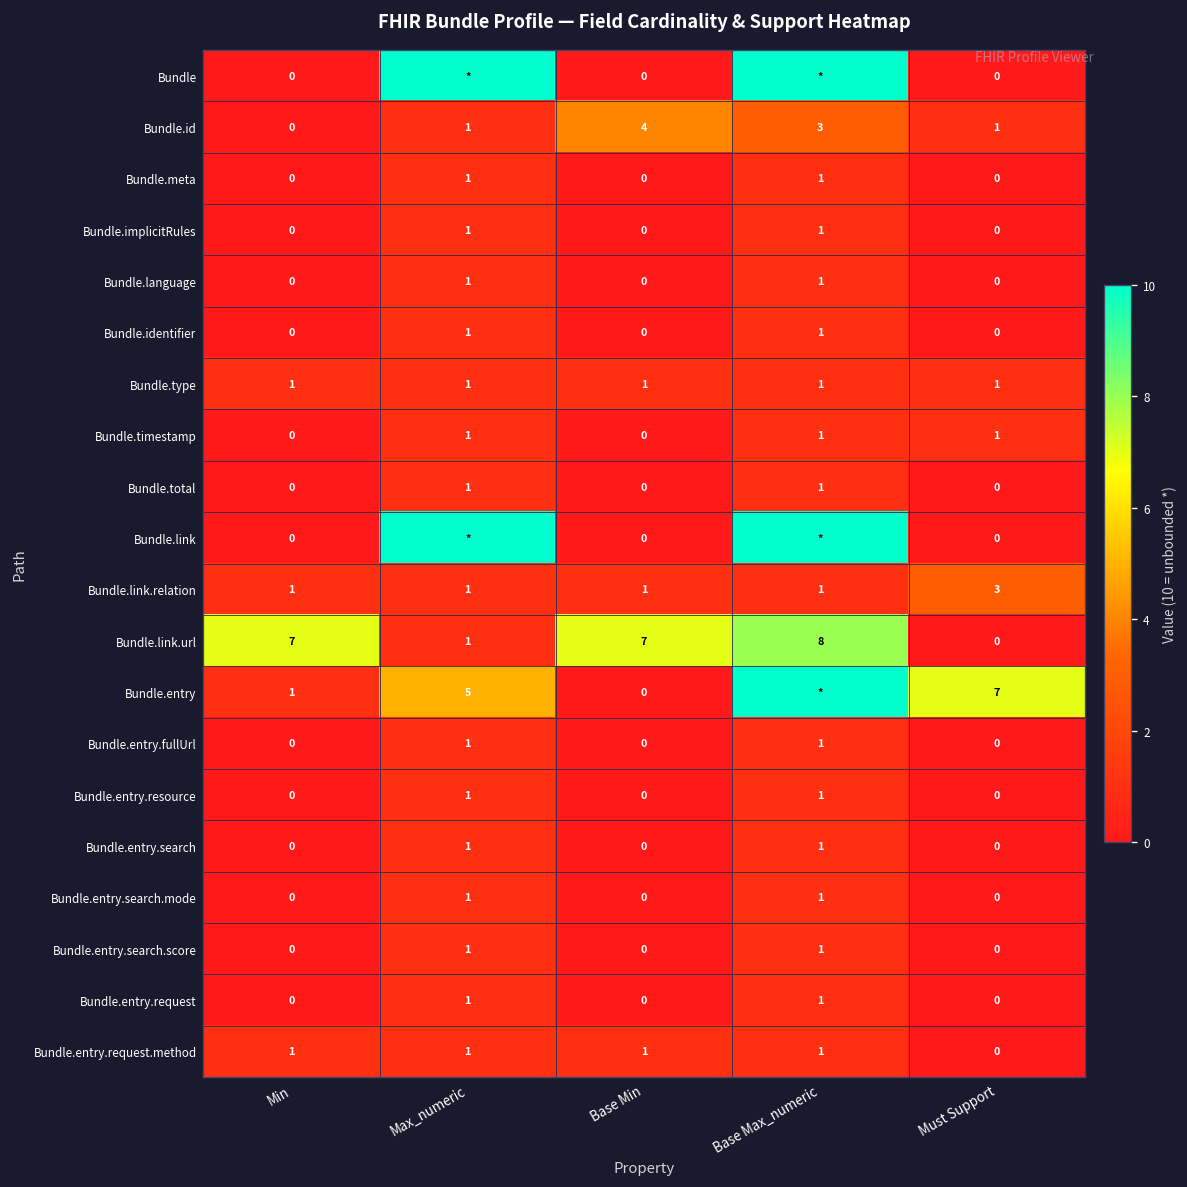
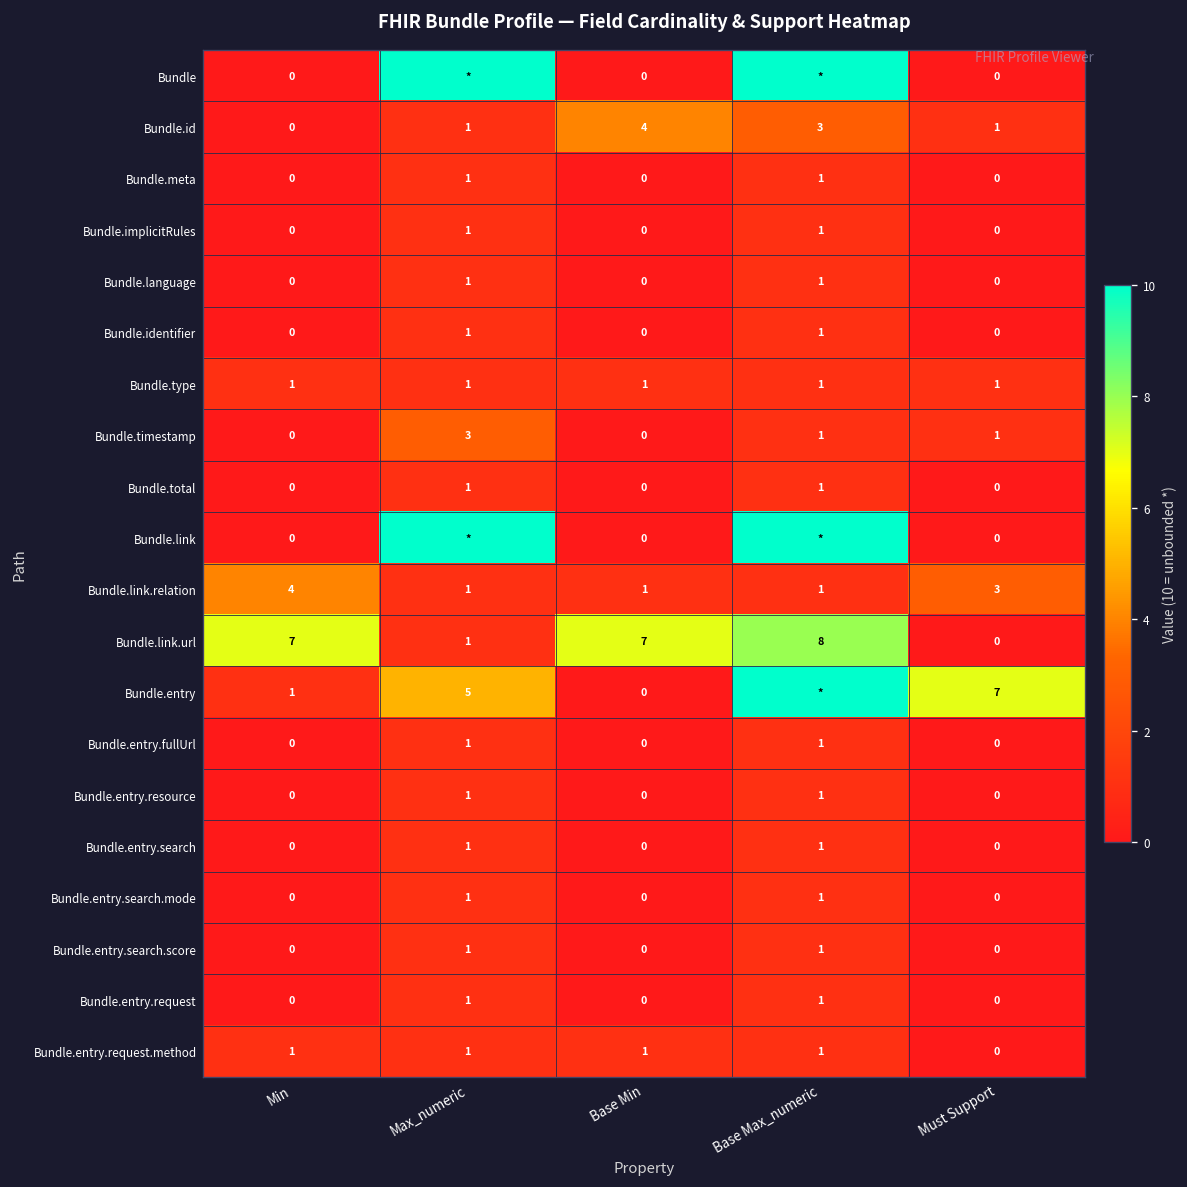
Bundle.timestamp, Max_numeric: 1 -> 3
Bundle.link.relation, Min: 1 -> 4
